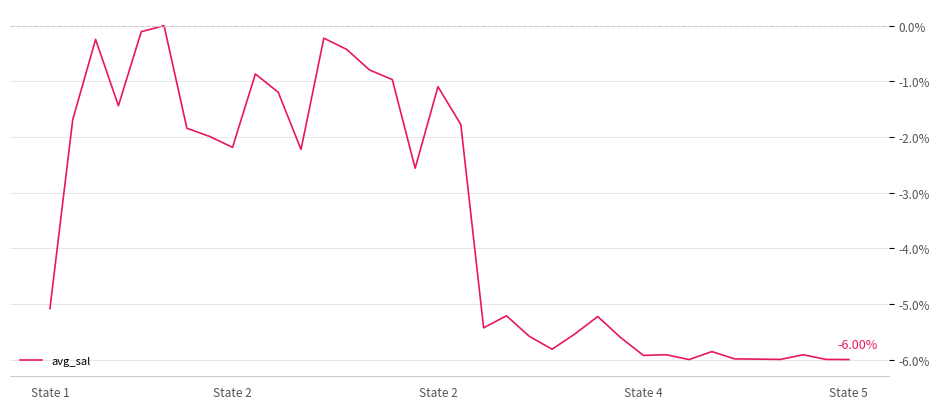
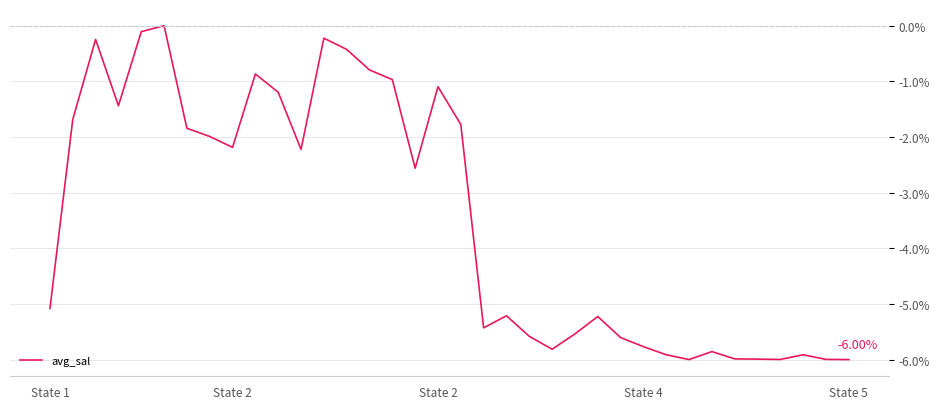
State 4: -5.9% -> -5.8%
